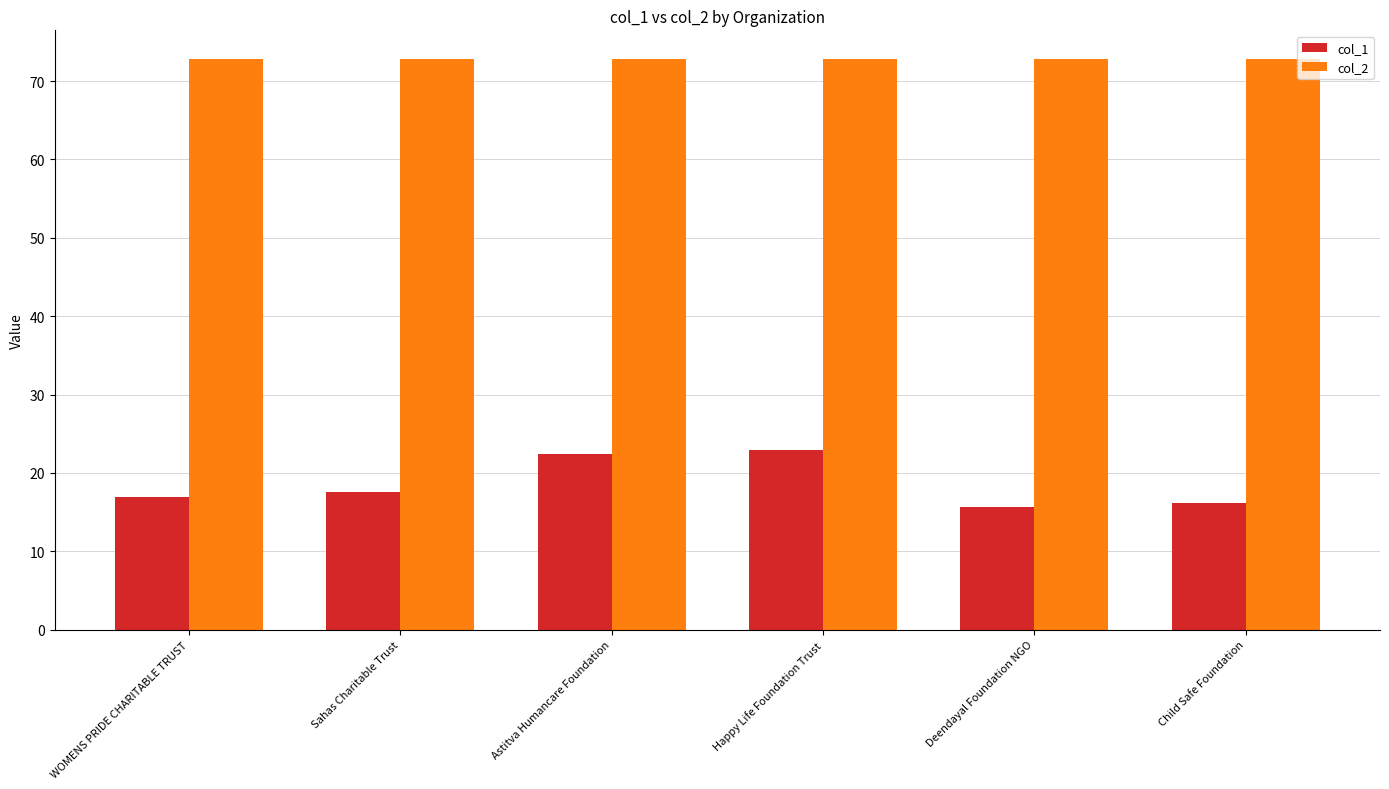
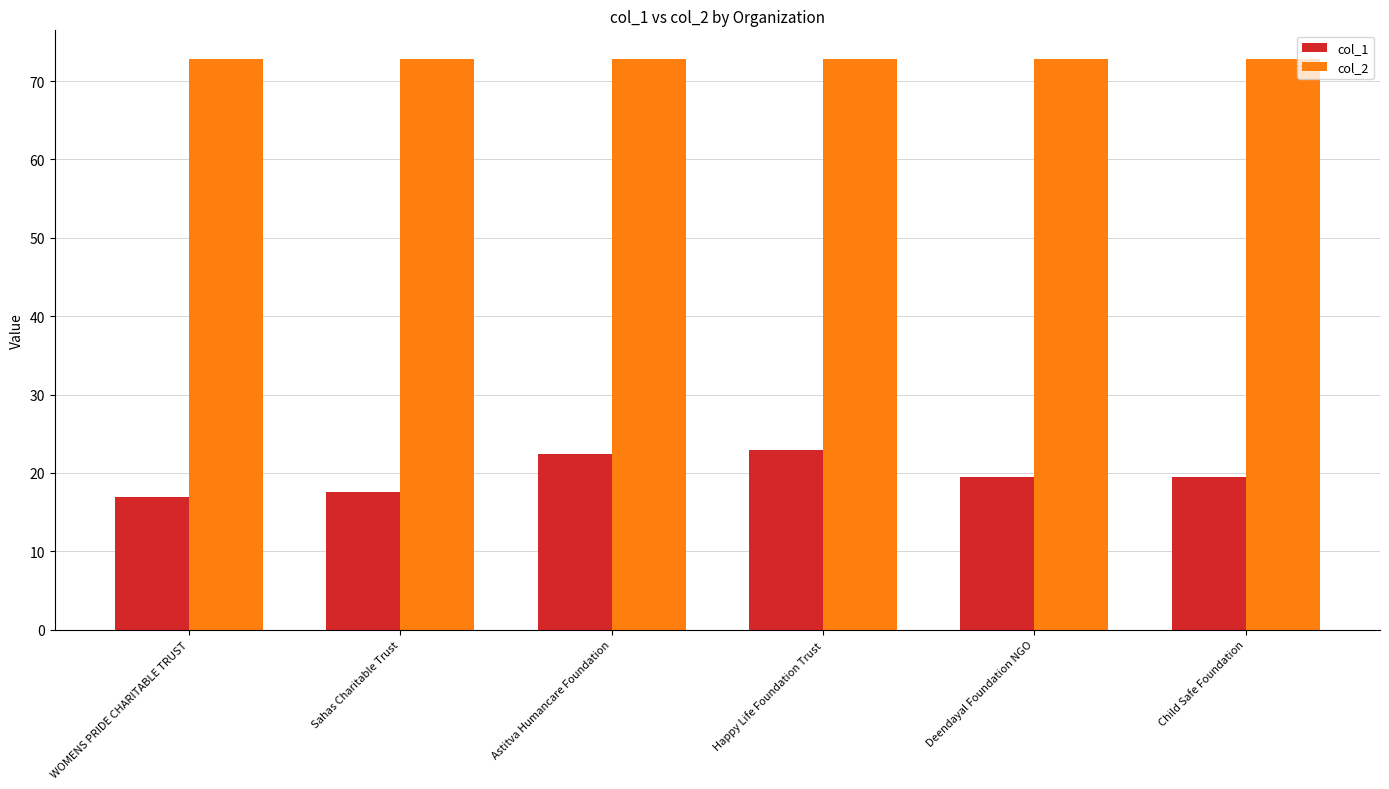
col_1, Deendayal Foundation NGO: 16 -> 19
col_1, Child Safe Foundation: 16 -> 19
